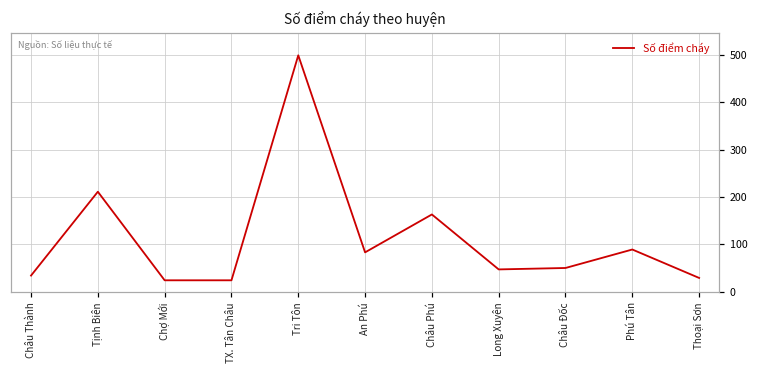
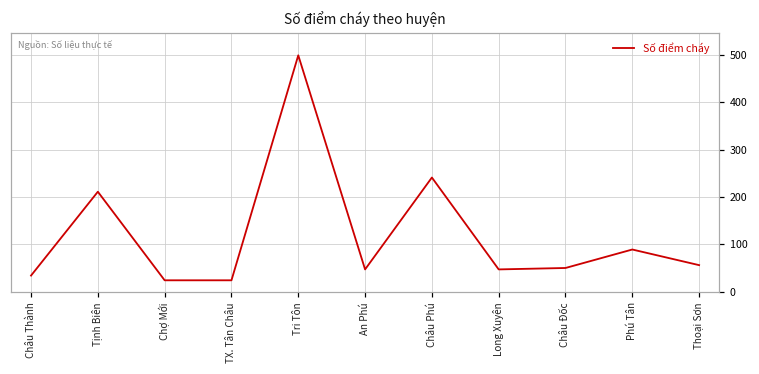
An Phú: 80 -> 50
Châu Phú: 160 -> 240
Thoại Sơn: 30 -> 60
